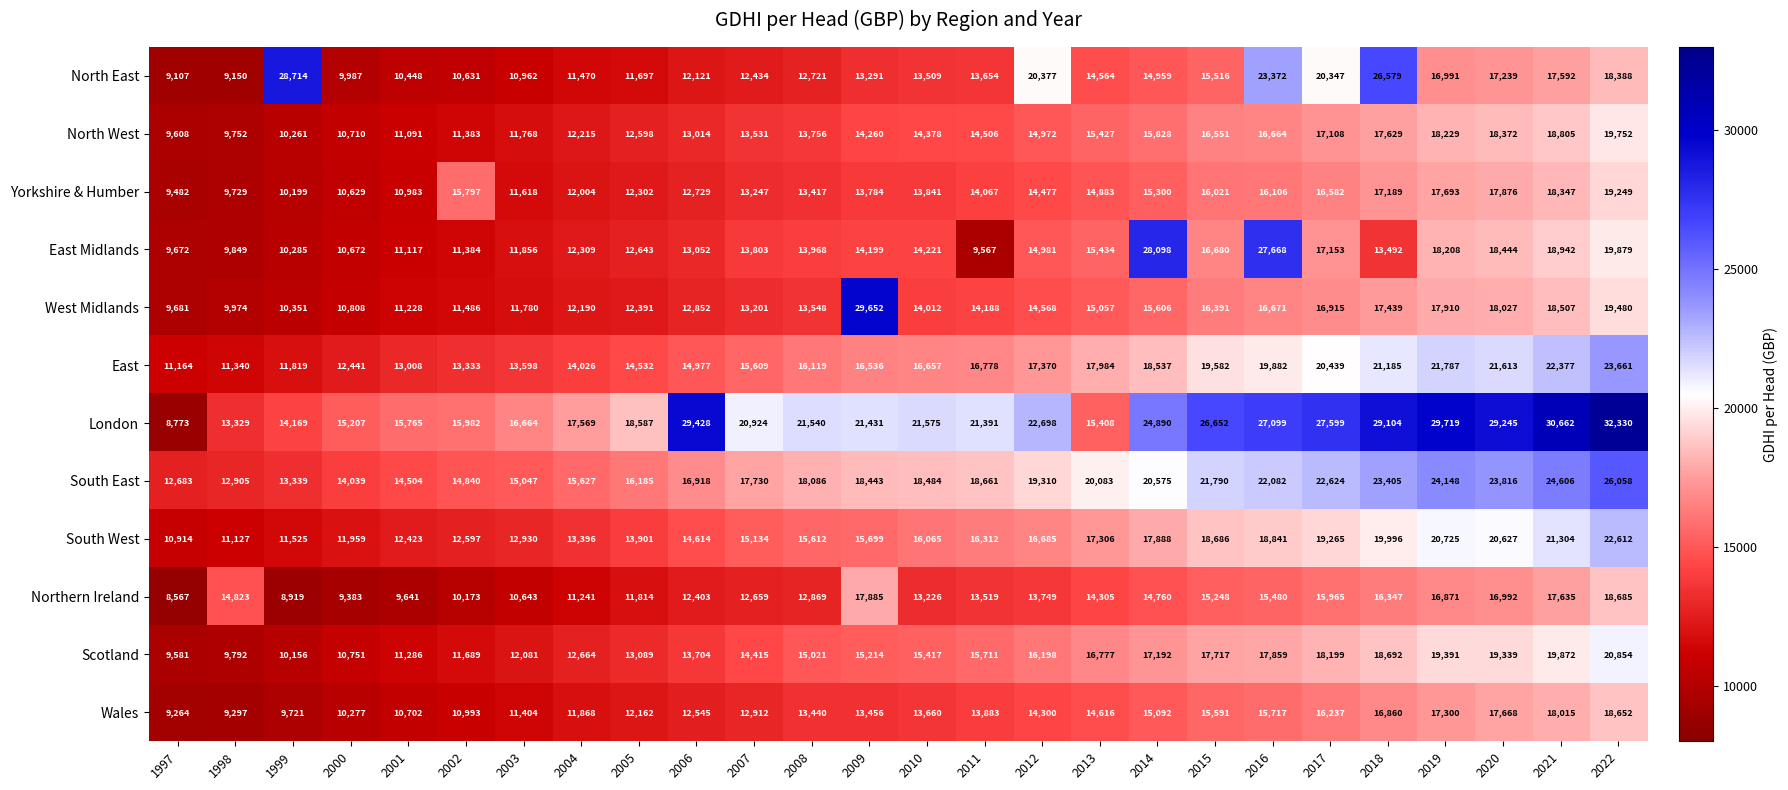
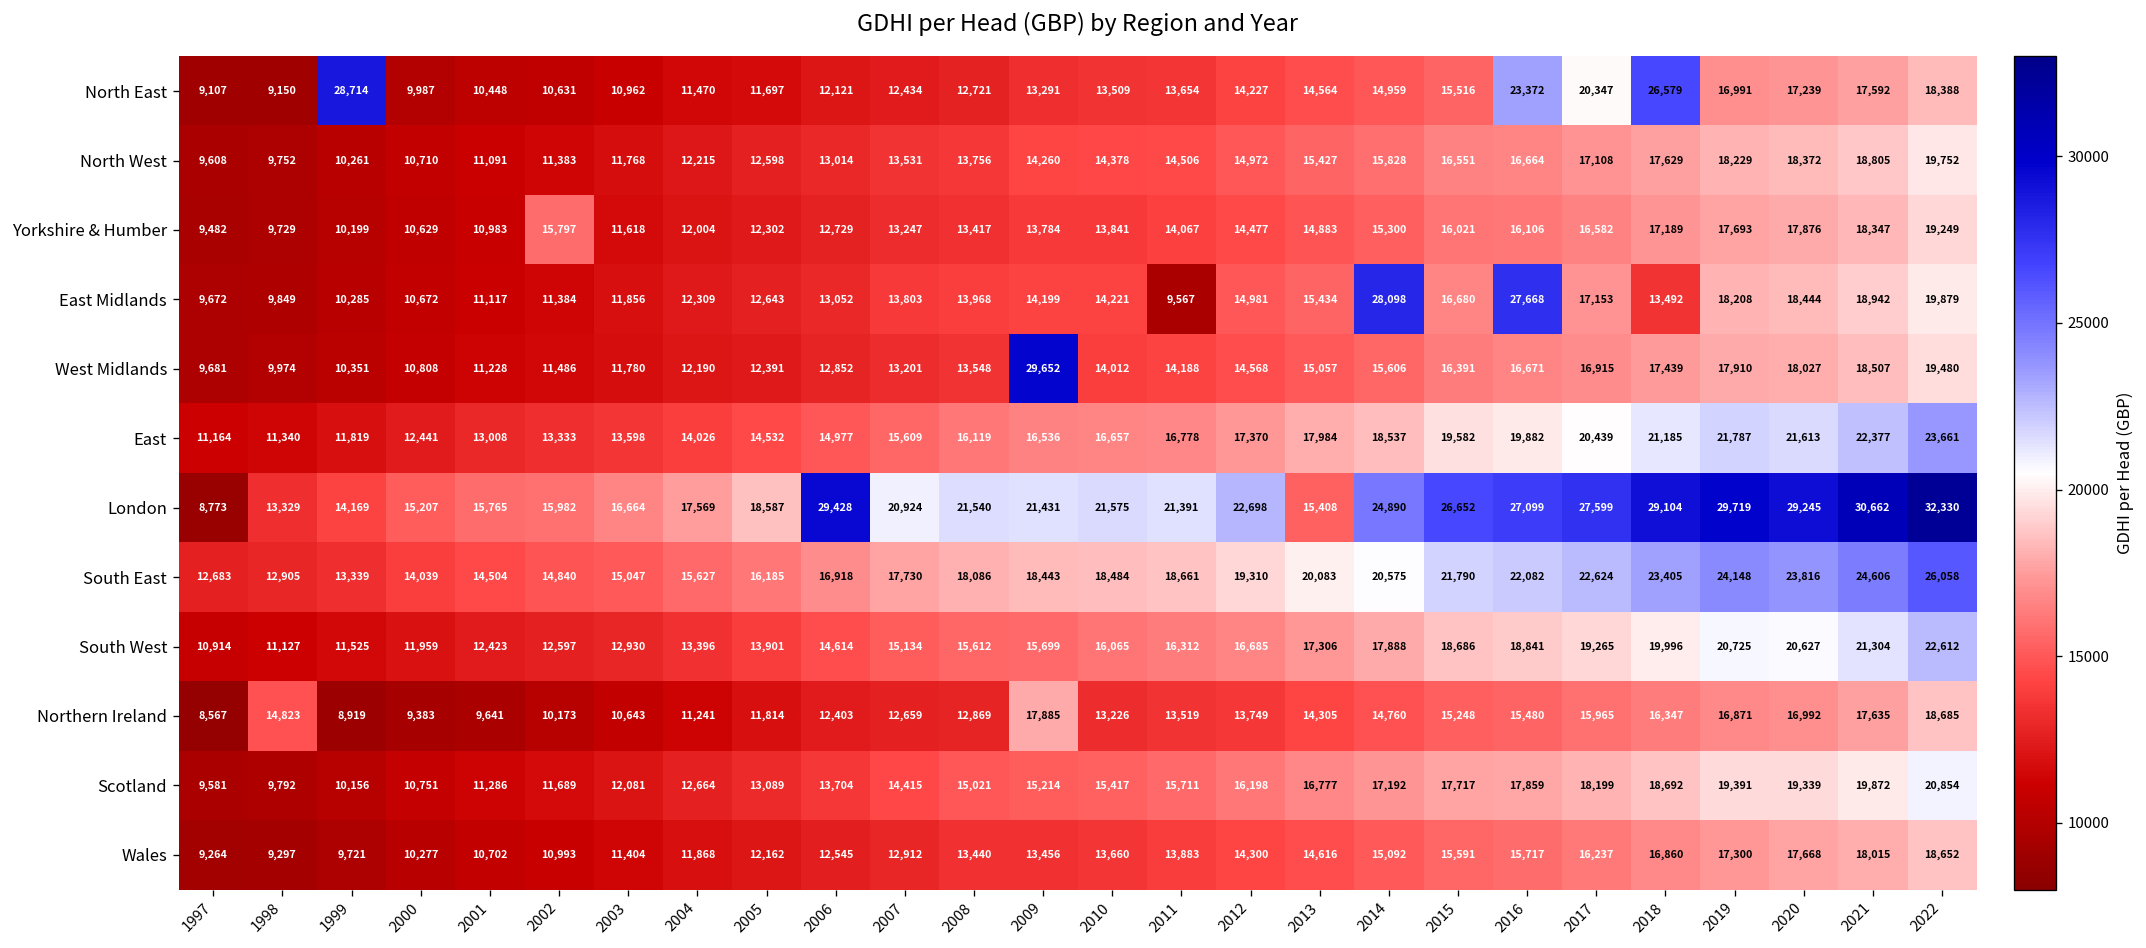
North East, 2012: 20,377 -> 14,227
